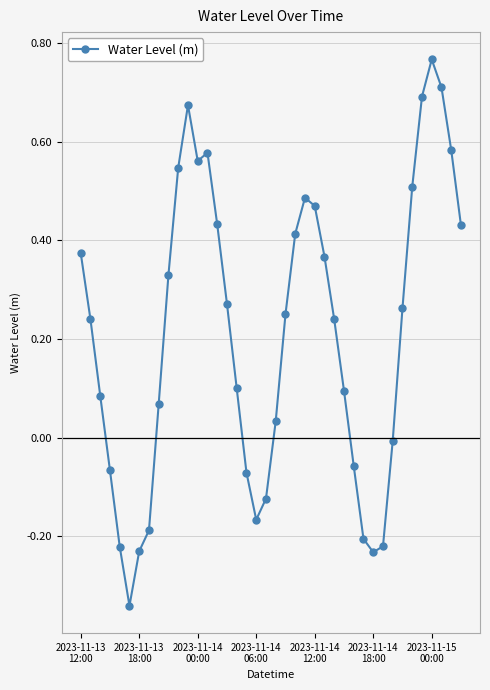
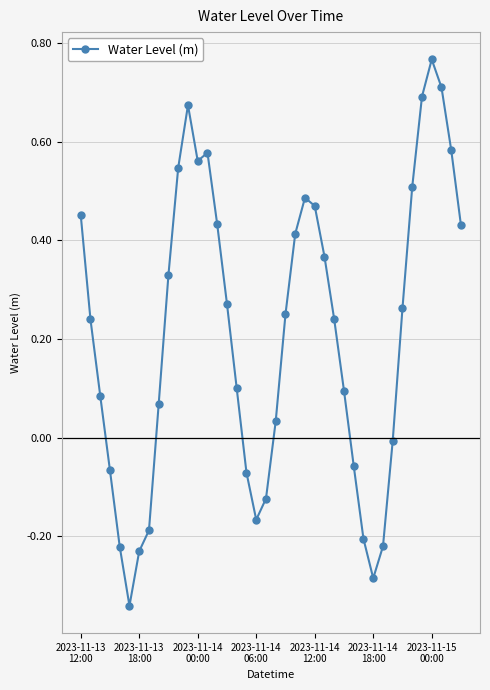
2023-11-13 12:00: 0.37 -> 0.45
2023-11-14 18:00: -0.23 -> -0.29
